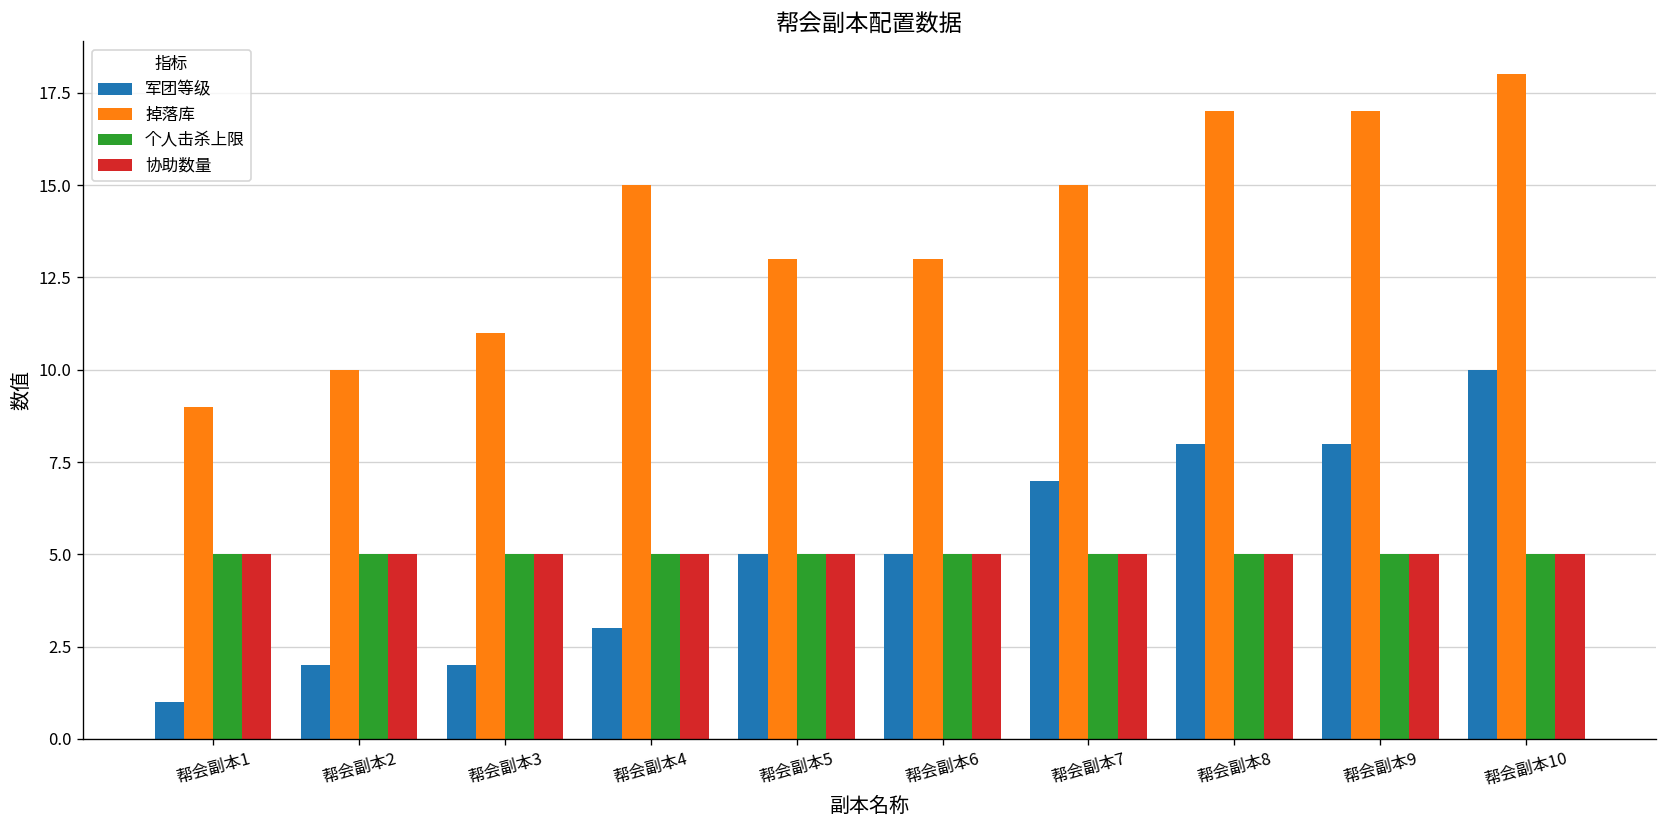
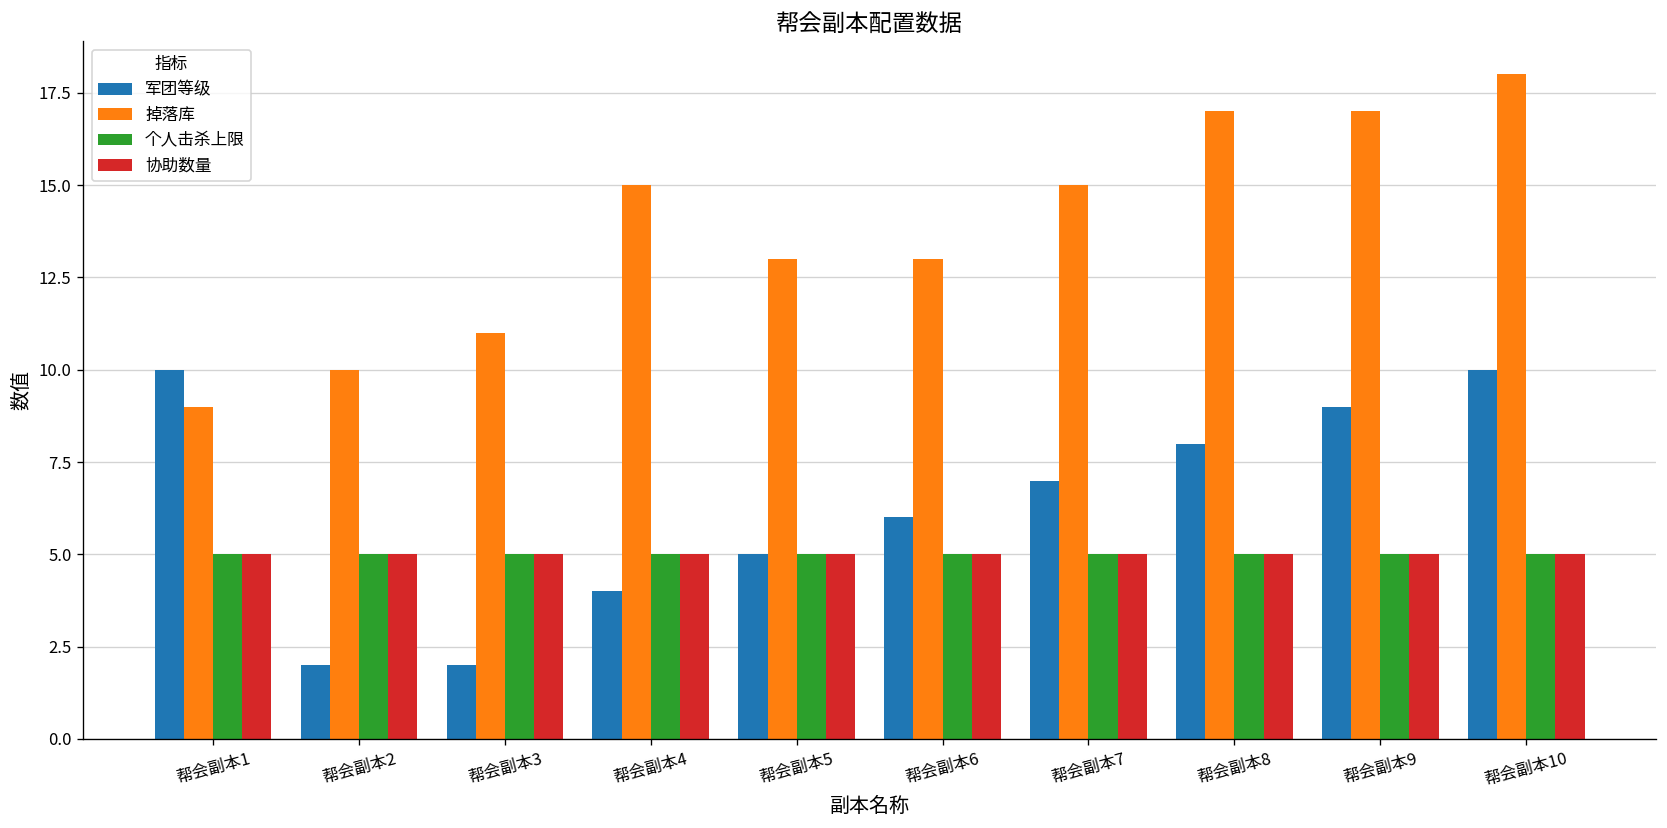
军团等级, 帮会副本1: 1 -> 10
军团等级, 帮会副本4: 3 -> 4
军团等级, 帮会副本6: 5 -> 6
军团等级, 帮会副本9: 8 -> 9
